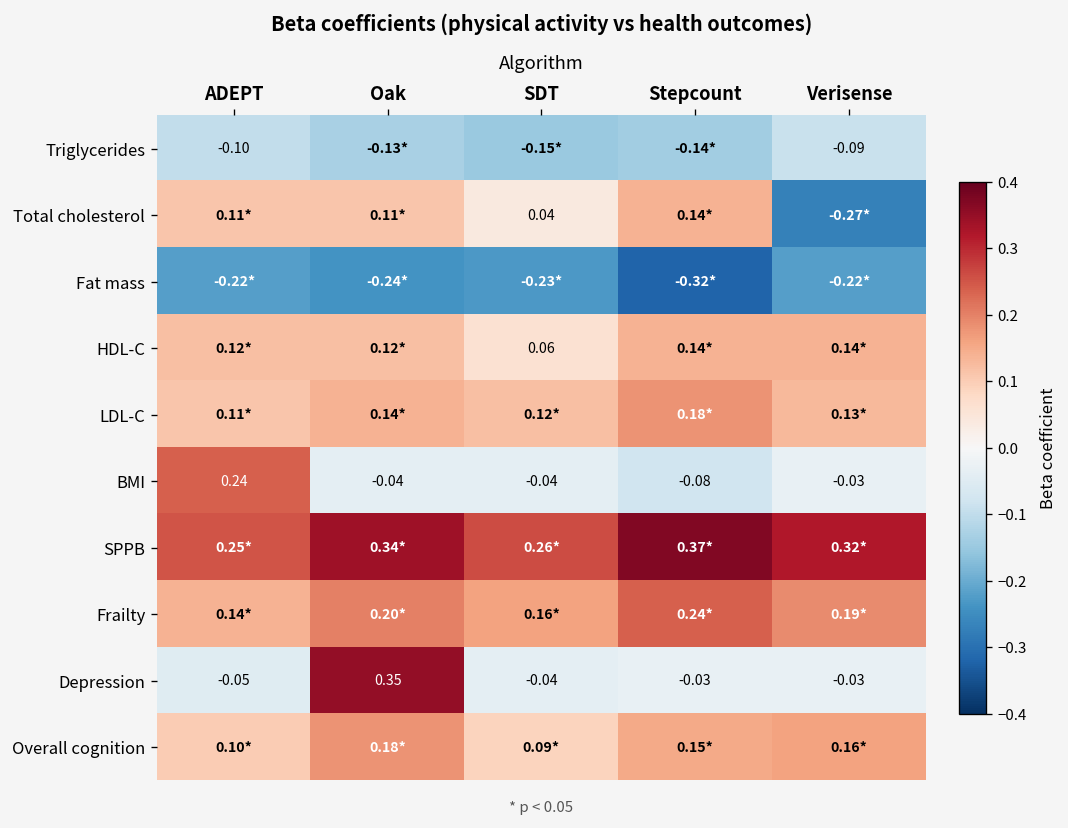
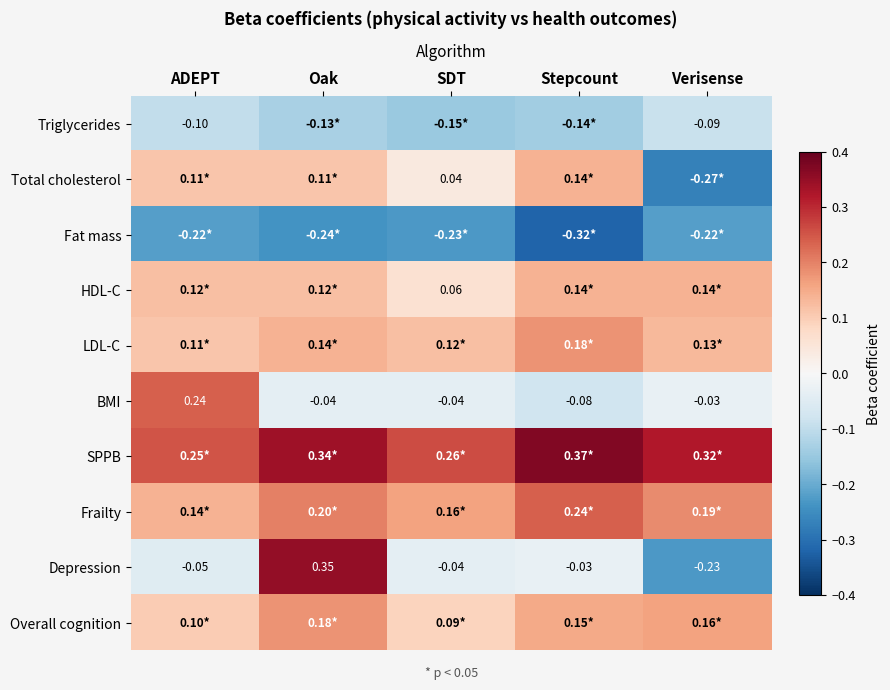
Depression, Verisense: -0.03 -> -0.23
